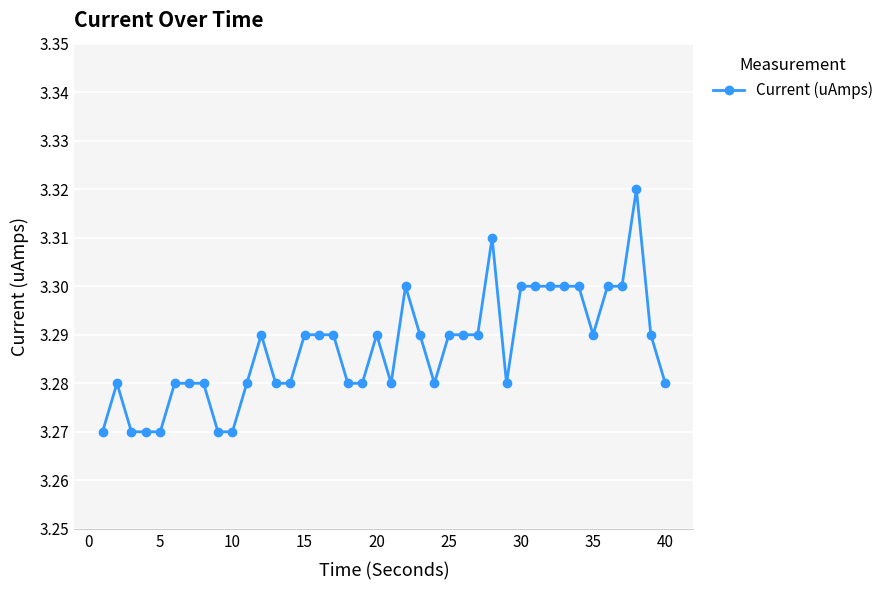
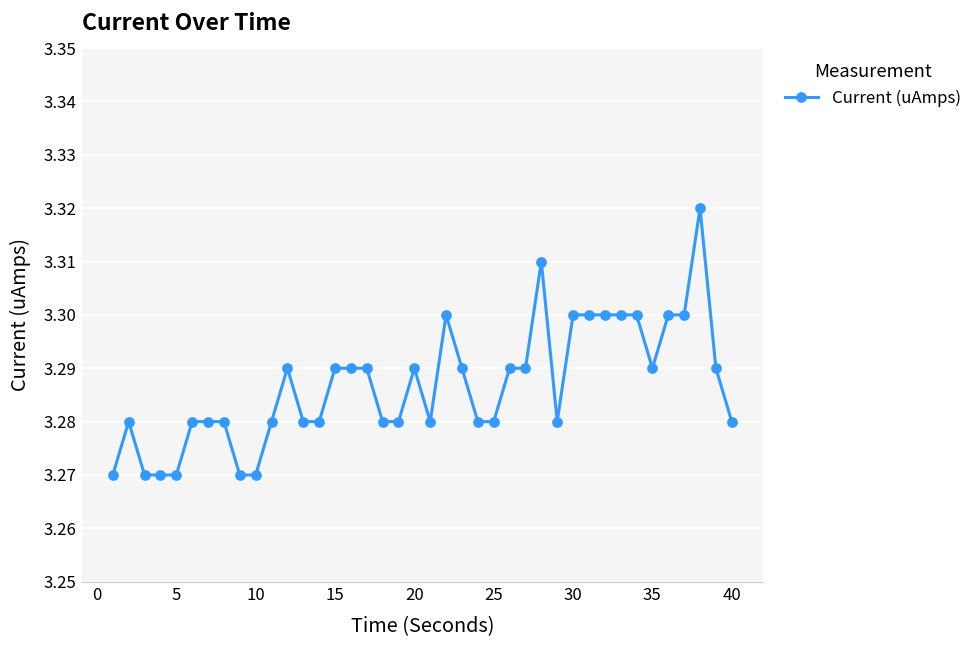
25: 3.29 -> 3.28
